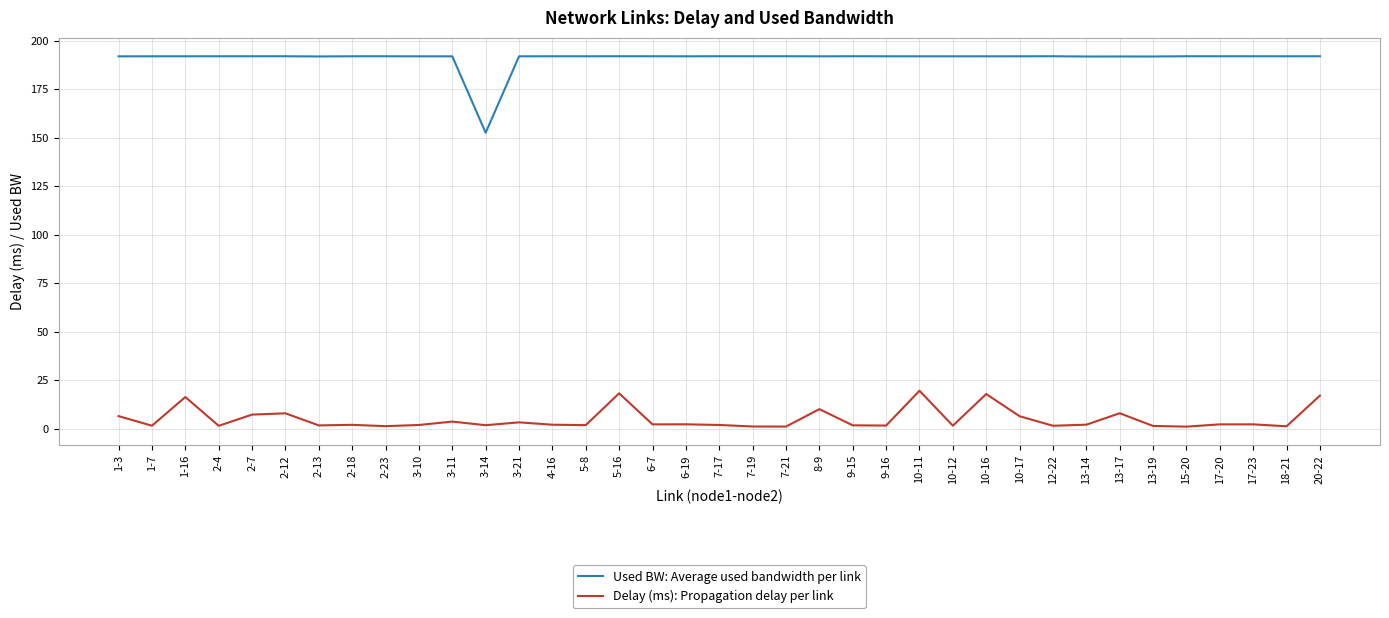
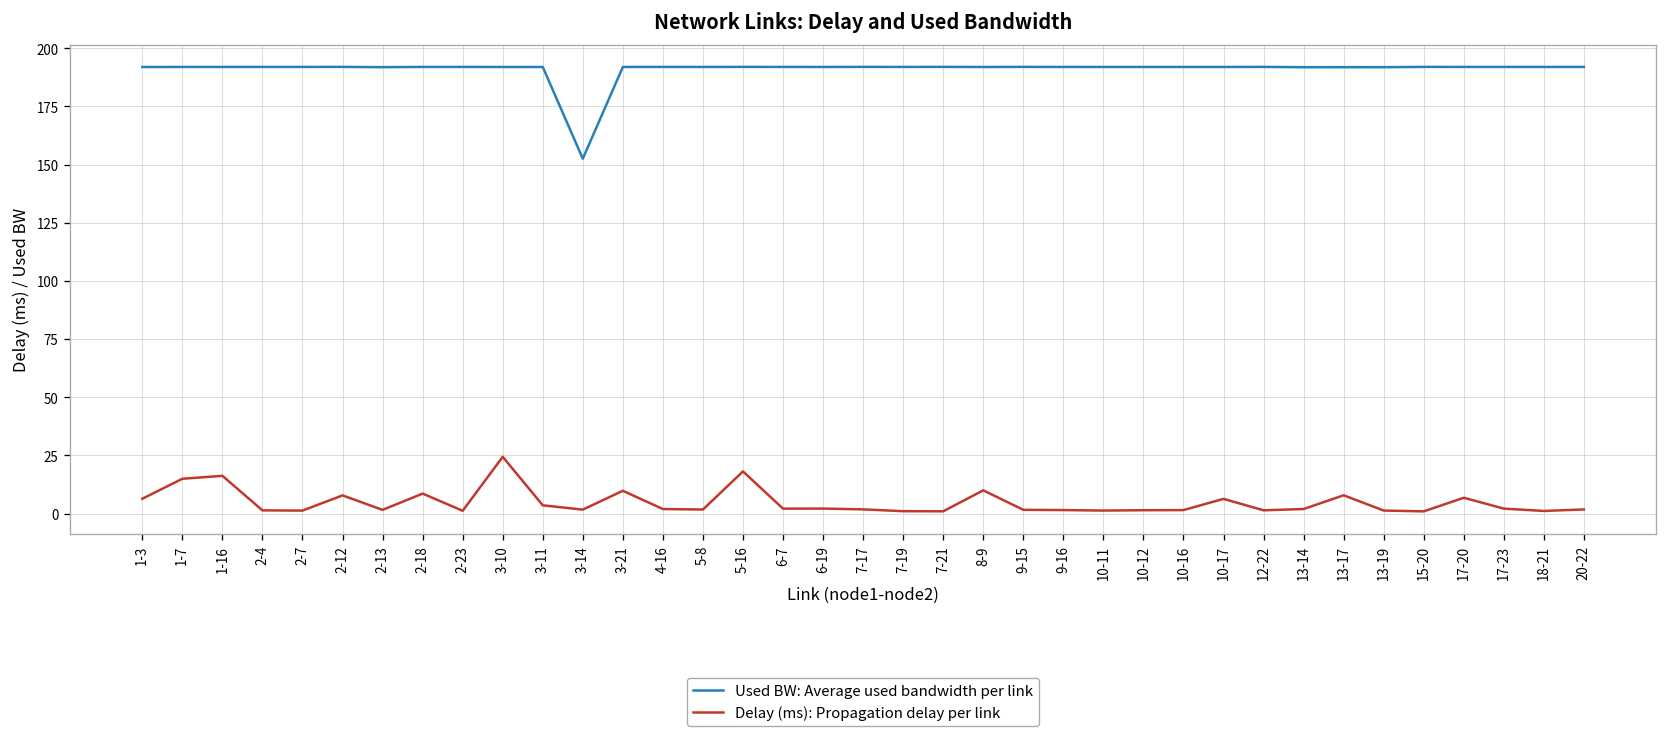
Delay (ms): Propagation delay per link, 1-7: 1 -> 15
Delay (ms): Propagation delay per link, 2-7: 7 -> 1
Delay (ms): Propagation delay per link, 2-18: 2 -> 9
Delay (ms): Propagation delay per link, 3-10: 2 -> 24
Delay (ms): Propagation delay per link, 3-21: 3 -> 10
Delay (ms): Propagation delay per link, 10-11: 19 -> 1
Delay (ms): Propagation delay per link, 10-16: 18 -> 2
Delay (ms): Propagation delay per link, 17-20: 2 -> 7
Delay (ms): Propagation delay per link, 20-22: 17 -> 2
